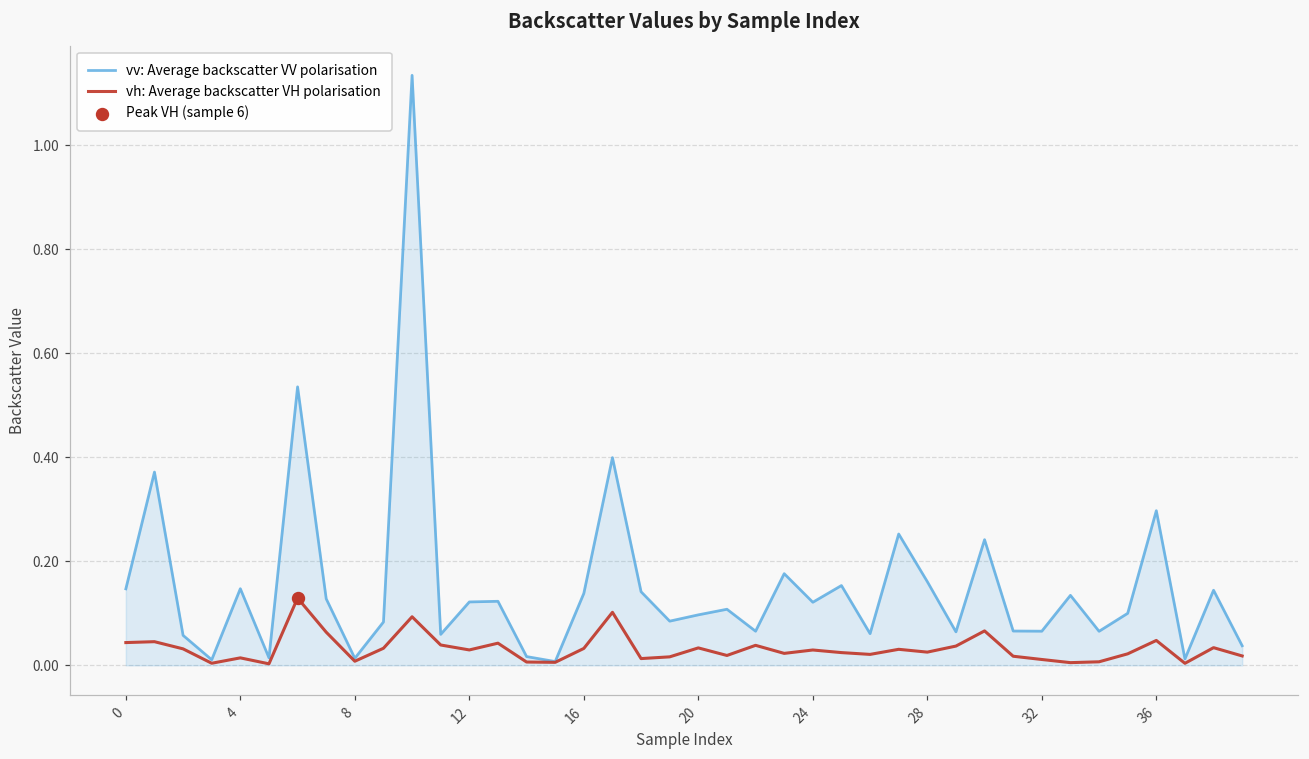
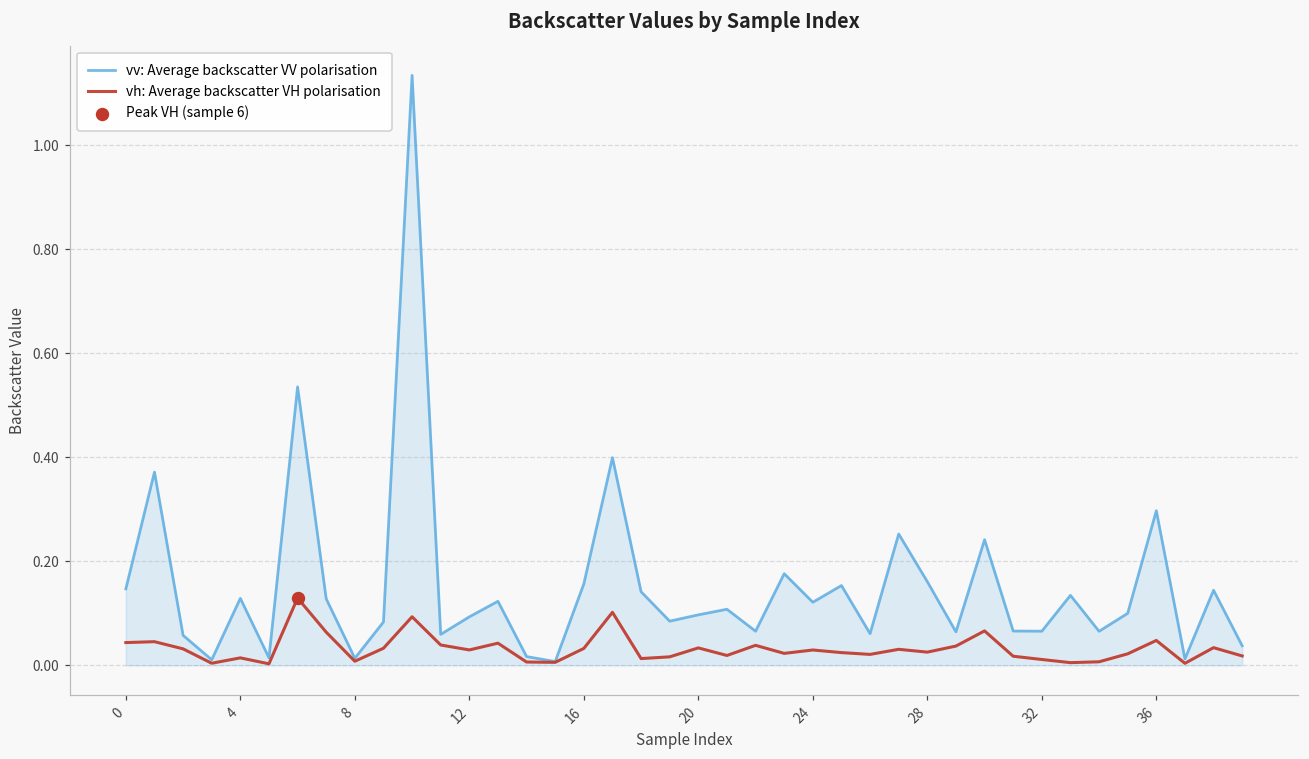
vv: Average backscatter VV polarisation, 4: 0.15 -> 0.13
vv: Average backscatter VV polarisation, 12: 0.12 -> 0.09
vv: Average backscatter VV polarisation, 16: 0.14 -> 0.16
